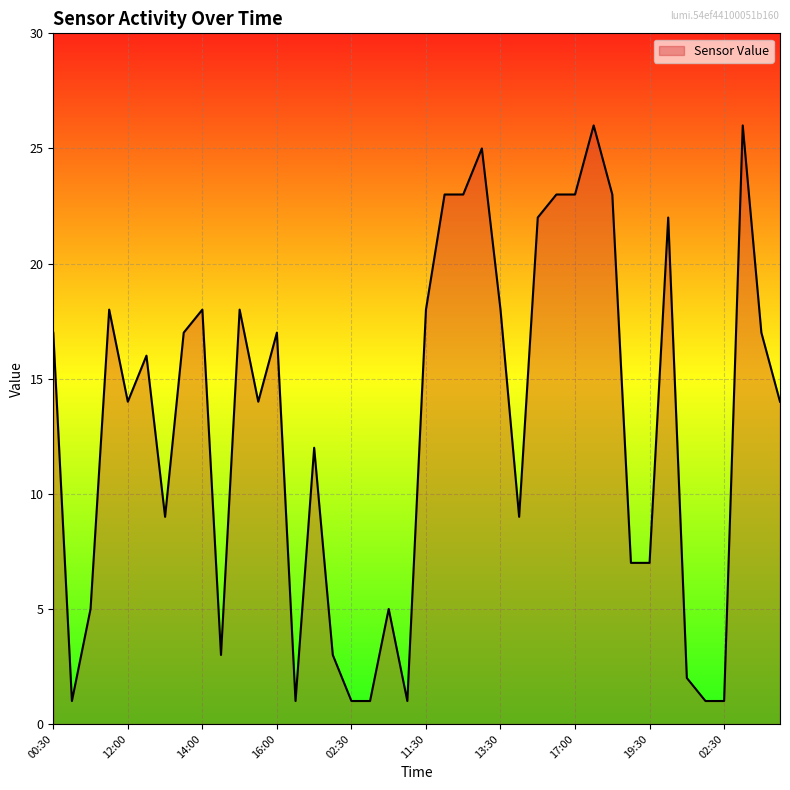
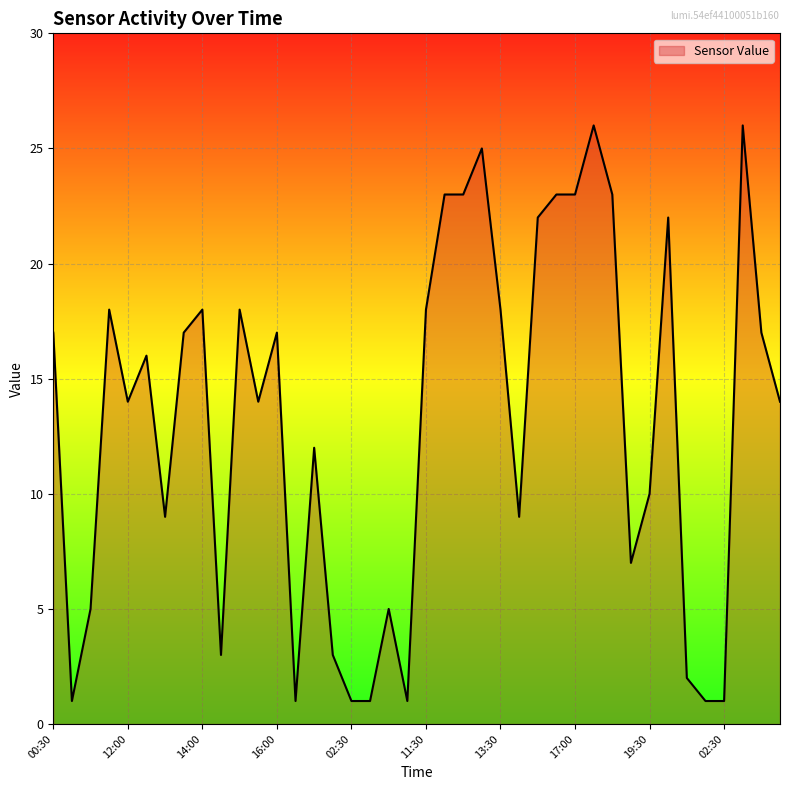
19:30: 7 -> 10
